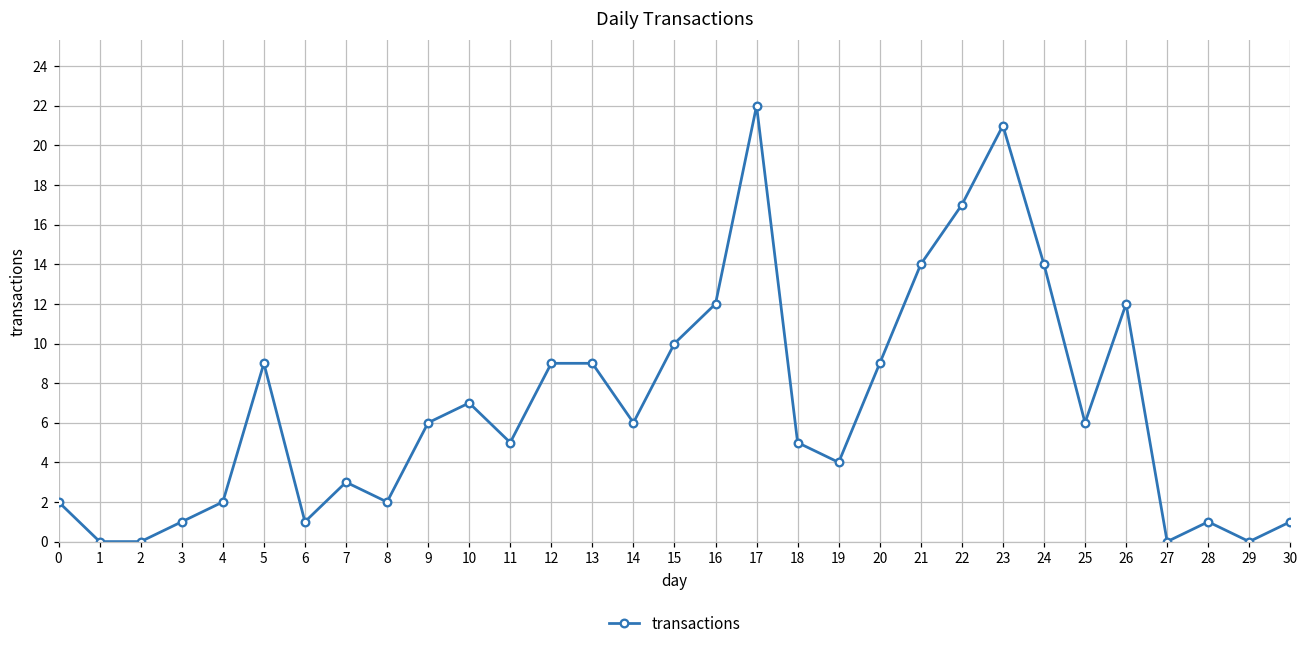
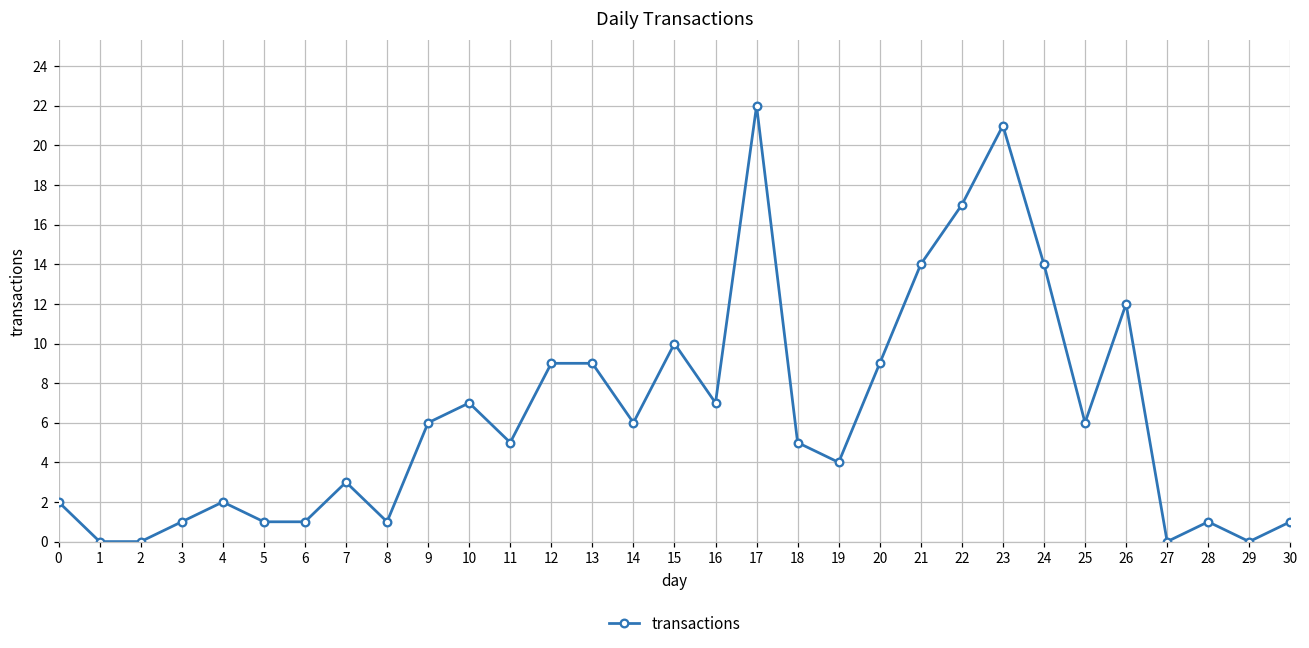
5: 9 -> 1
8: 2 -> 1
16: 12 -> 7
